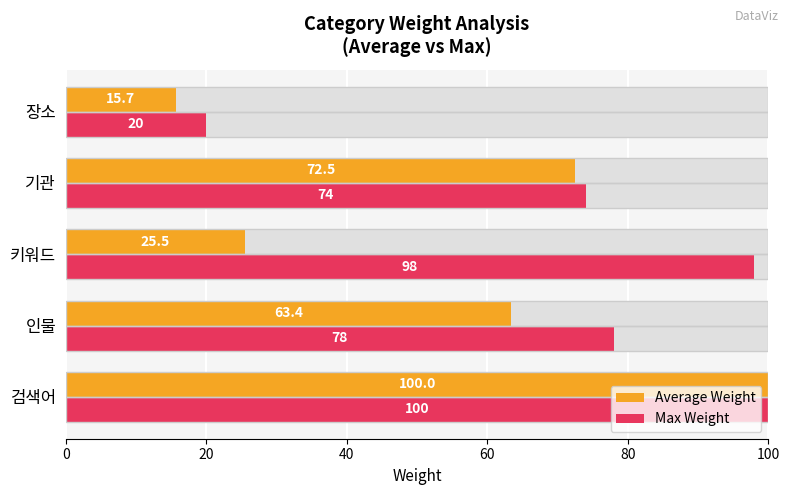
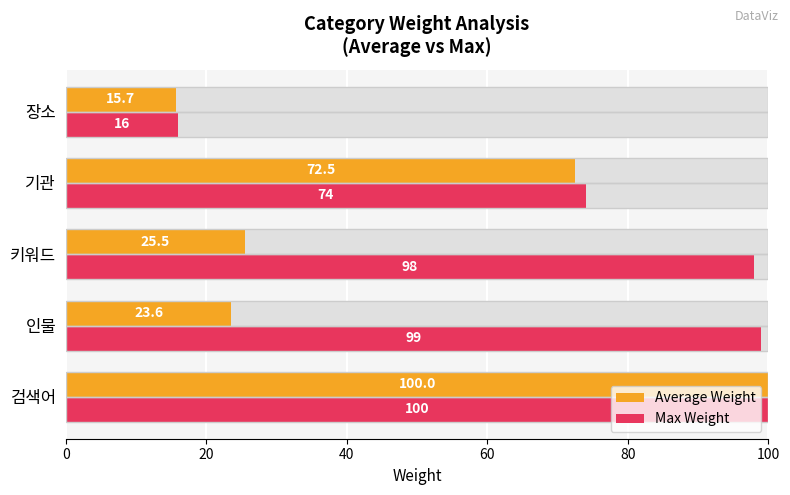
Max Weight, 장소: 20 -> 16
Average Weight, 인물: 63.4 -> 23.6
Max Weight, 인물: 78 -> 99
